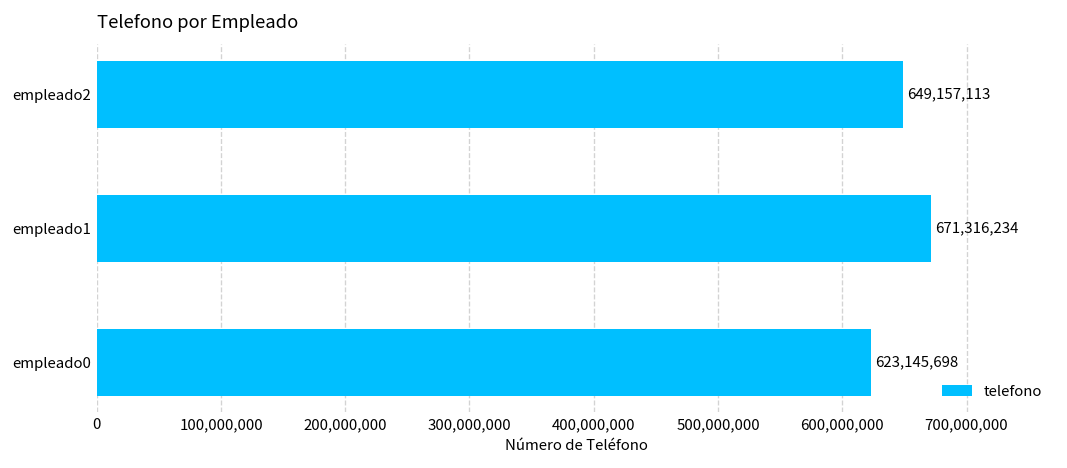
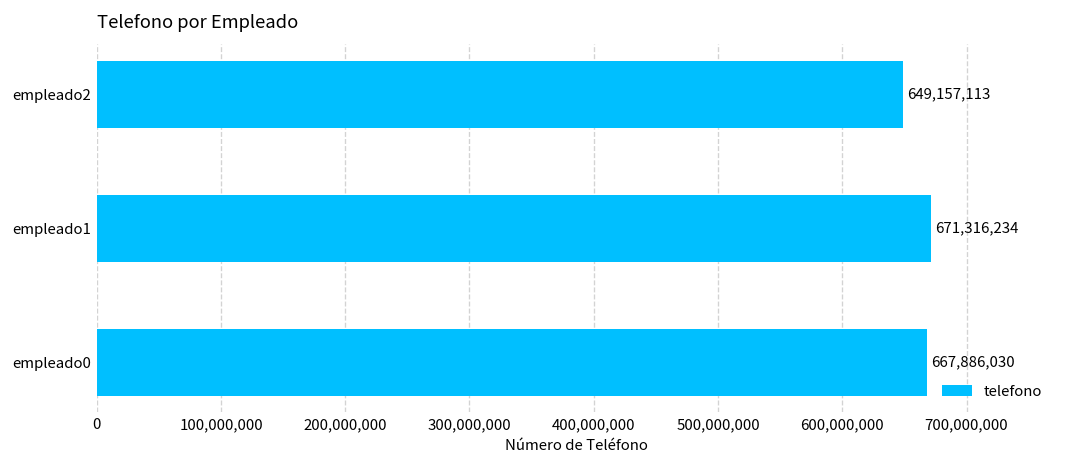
empleado0: 623,145,698 -> 667,886,030
